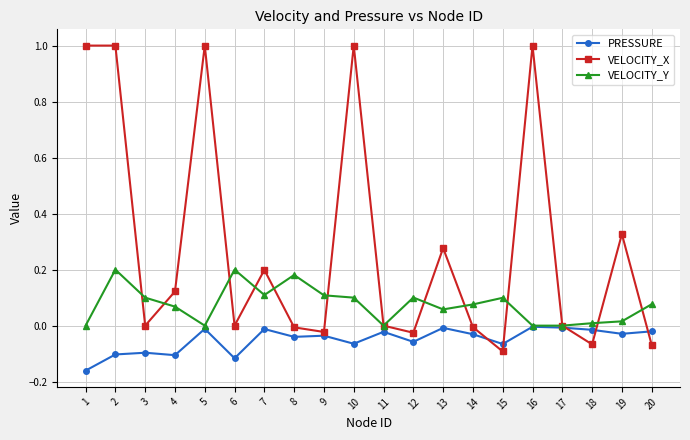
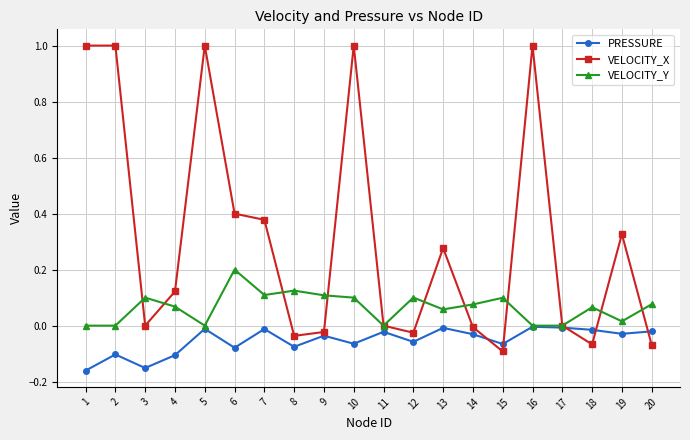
VELOCITY_Y, 2: 0.2 -> 0.0
PRESSURE, 3: -0.10 -> -0.15
PRESSURE, 6: -0.12 -> -0.08
VELOCITY_X, 6: 0.0 -> 0.4
VELOCITY_X, 7: 0.20 -> 0.38
PRESSURE, 8: -0.04 -> -0.08
VELOCITY_X, 8: -0.01 -> -0.04
VELOCITY_Y, 8: 0.18 -> 0.13
VELOCITY_Y, 18: 0.01 -> 0.07
